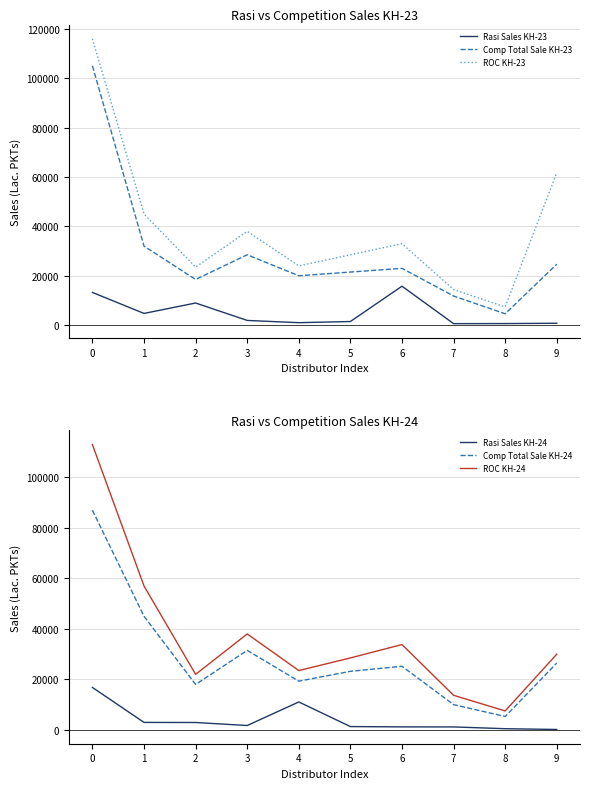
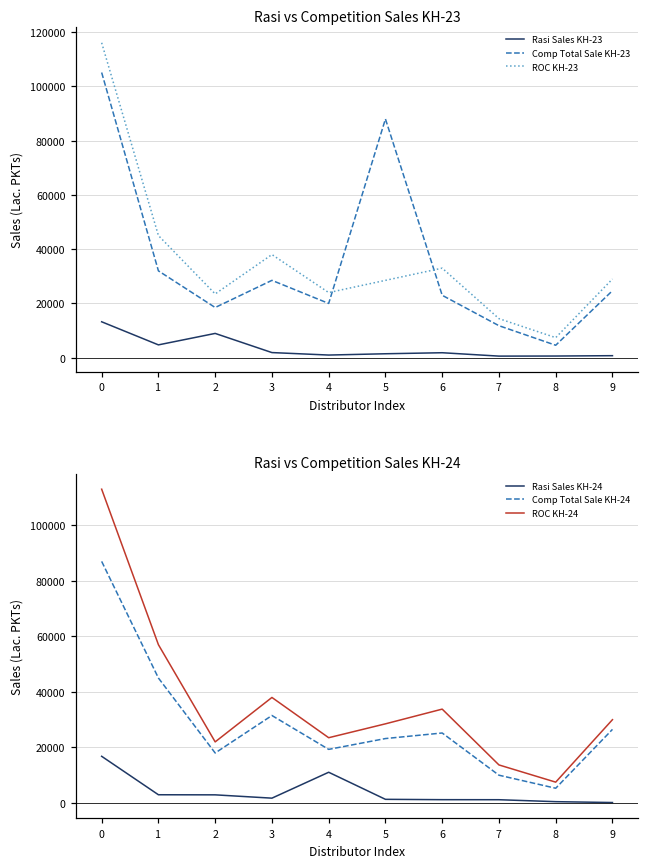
Rasi vs Competition Sales KH-23, Comp Total Sale KH-23, 5: 22000 -> 88000
Rasi vs Competition Sales KH-23, Rasi Sales KH-23, 6: 16000 -> 2000
Rasi vs Competition Sales KH-23, ROC KH-23, 9: 62000 -> 29000
